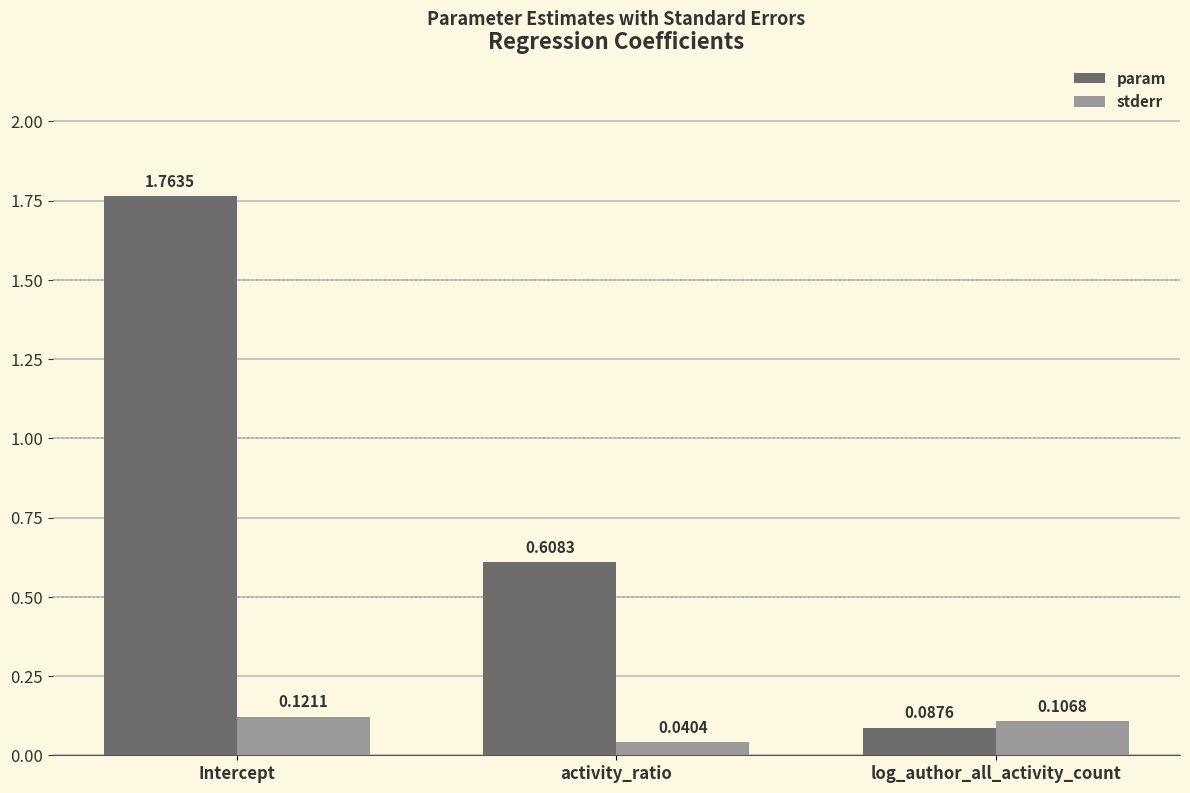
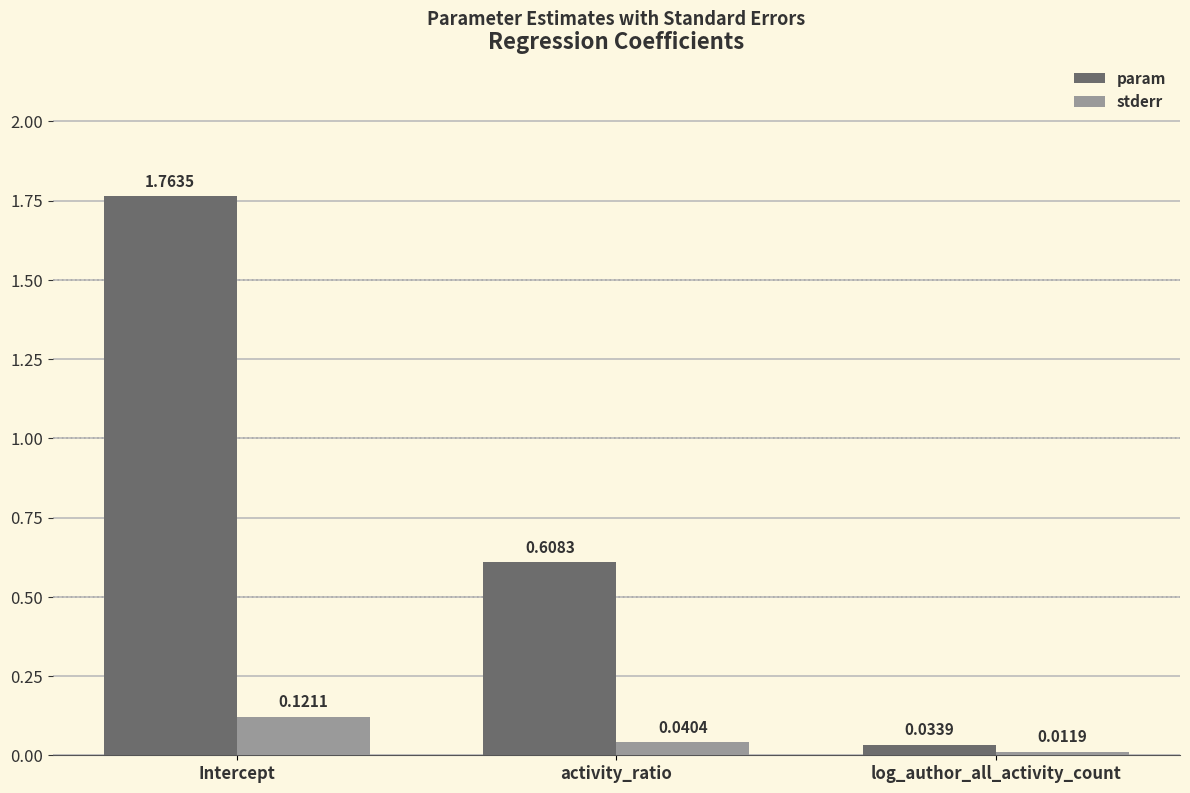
param, log_author_all_activity_count: 0.0876 -> 0.0339
stderr, log_author_all_activity_count: 0.1068 -> 0.0119
